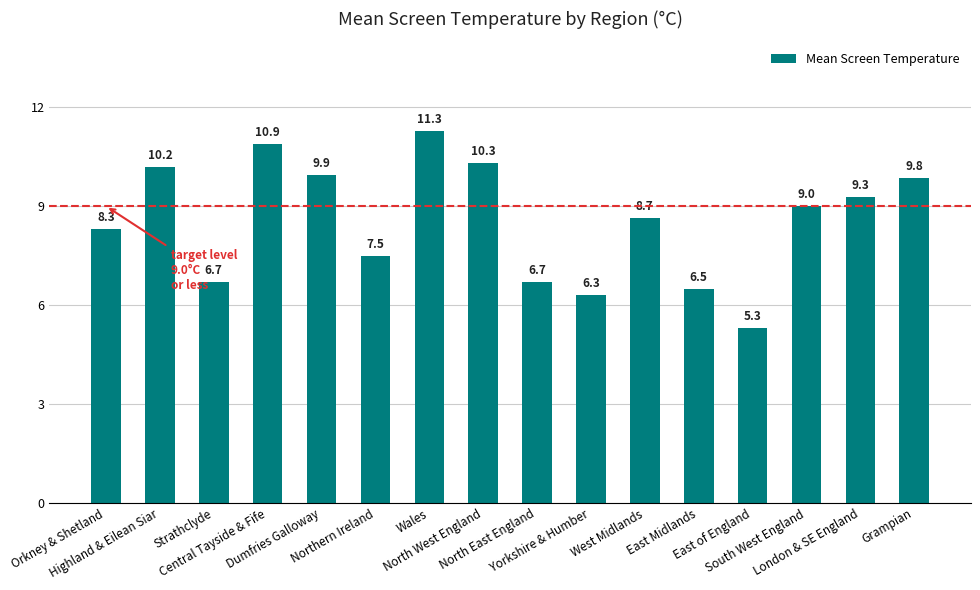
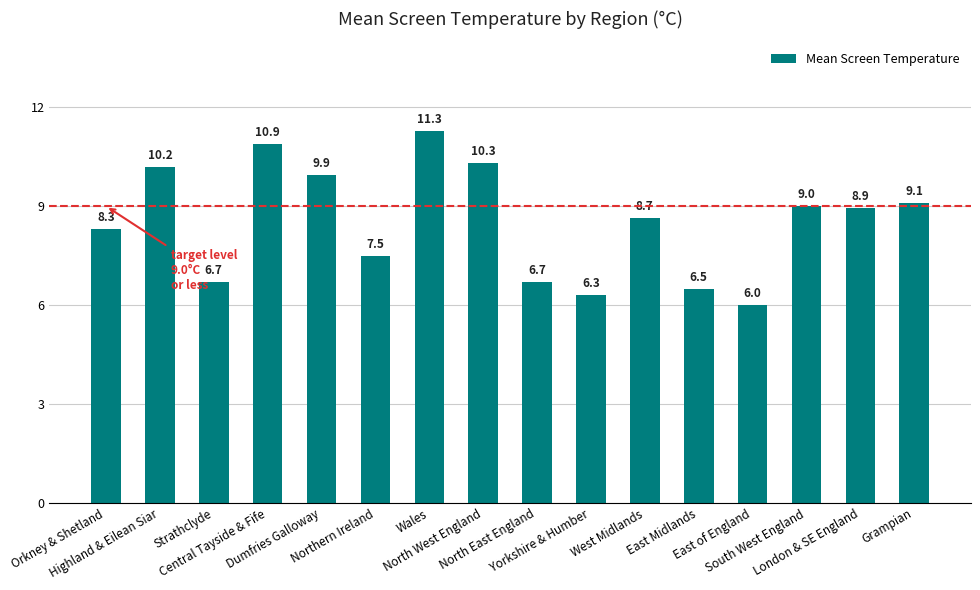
East of England: 5.3 -> 6.0
London & SE England: 9.3 -> 8.9
Grampian: 9.8 -> 9.1
